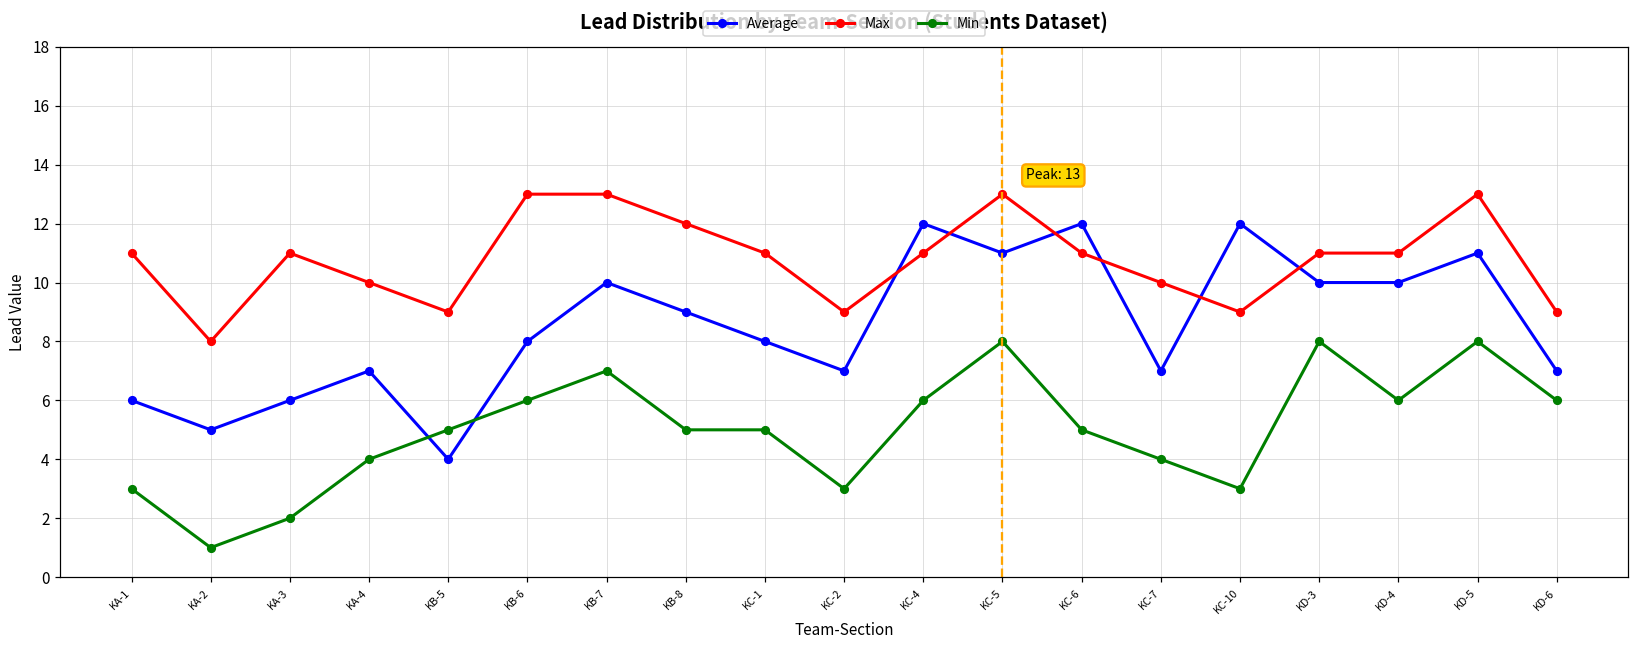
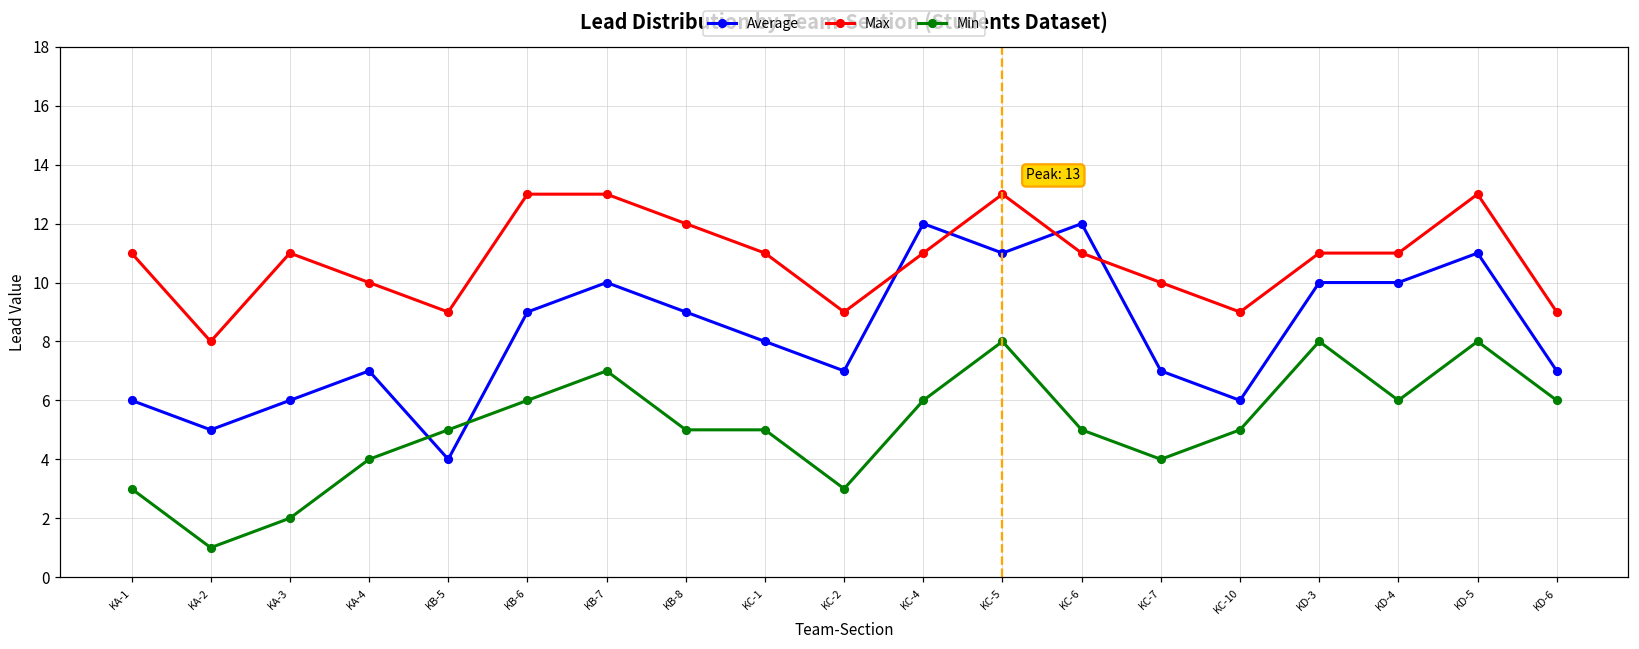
Average, KB-6: 8 -> 9
Average, KC-10: 12 -> 6
Min, KC-10: 3 -> 5
